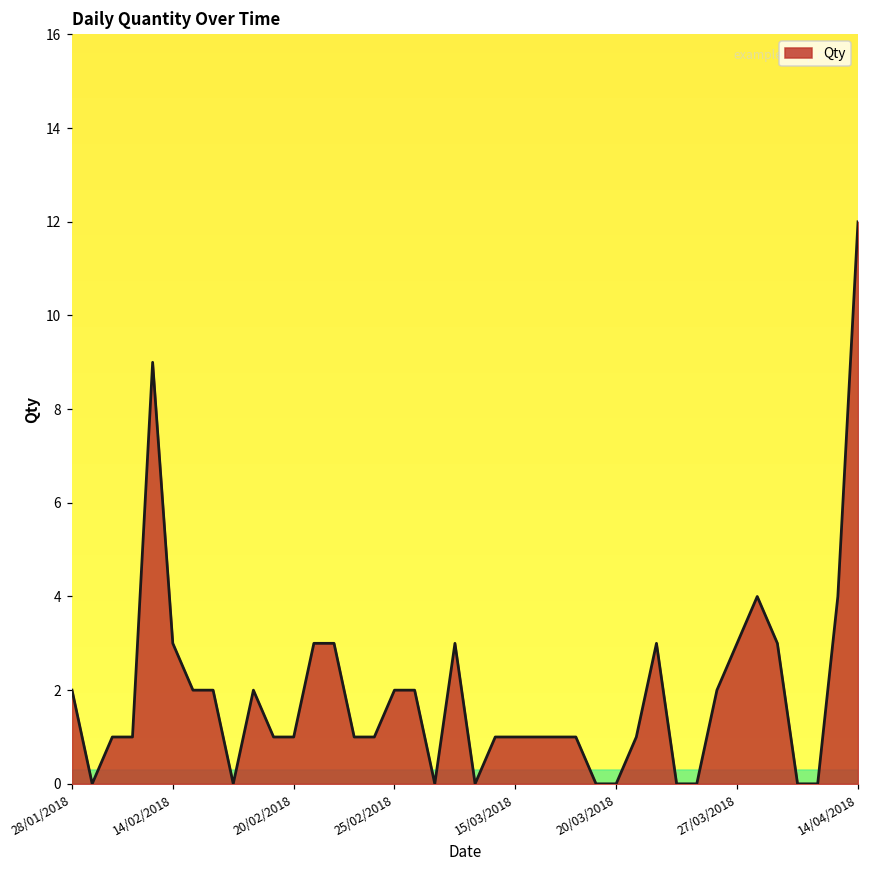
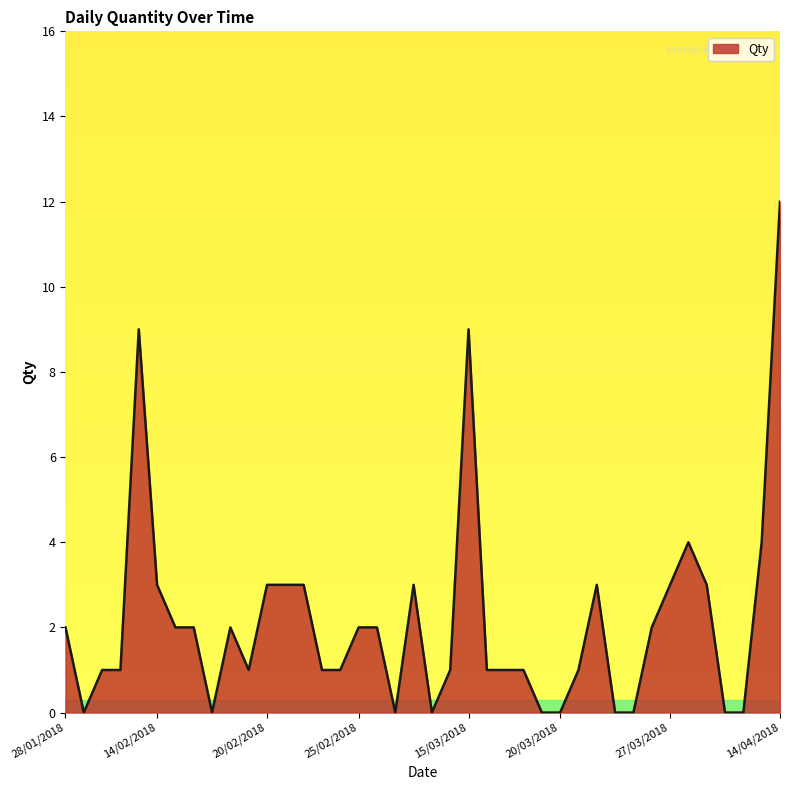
20/02/2018: 1 -> 3
15/03/2018: 1 -> 9
